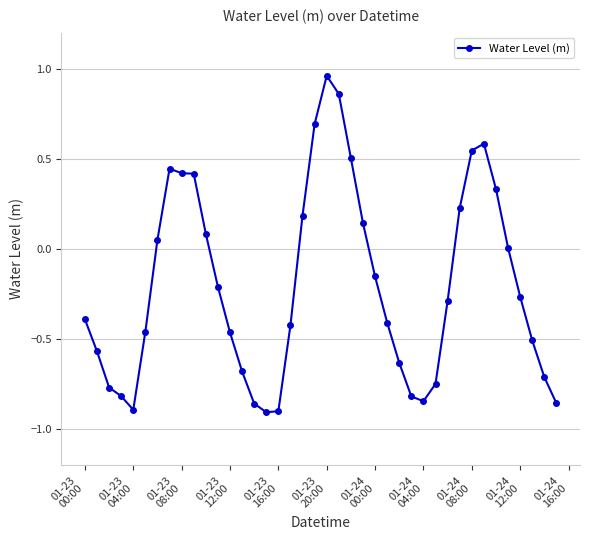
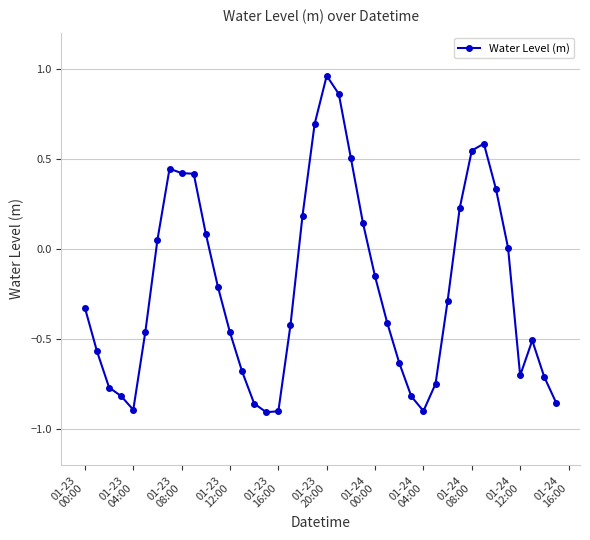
01-23 00:00: -0.39 -> -0.33
01-24 04:00: -0.84 -> -0.90
01-24 12:00: -0.26 -> -0.70
